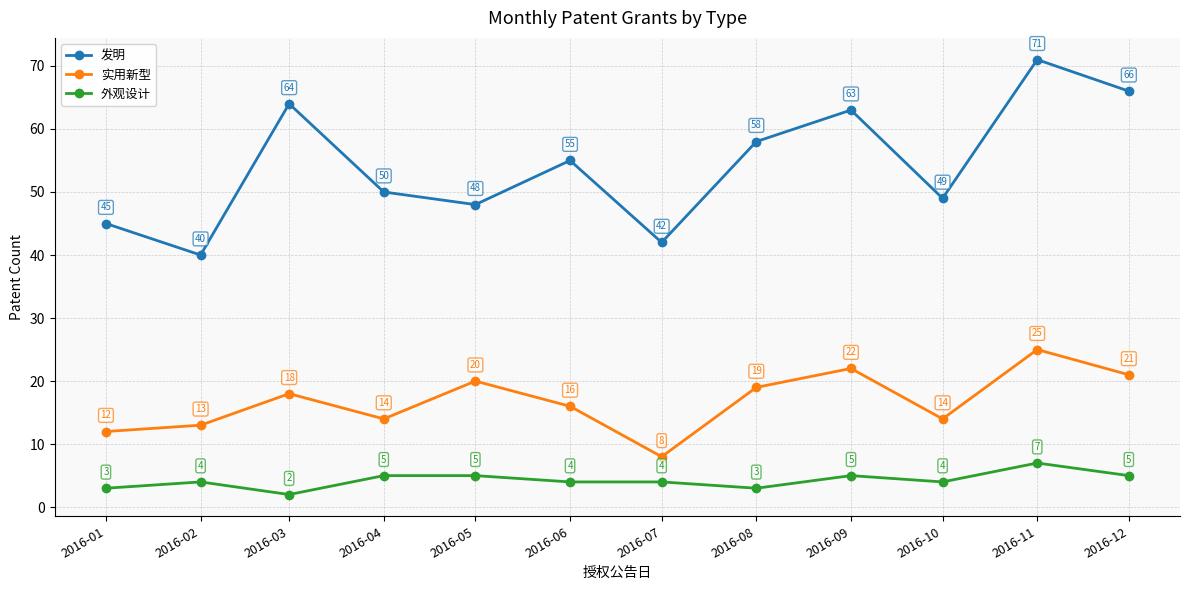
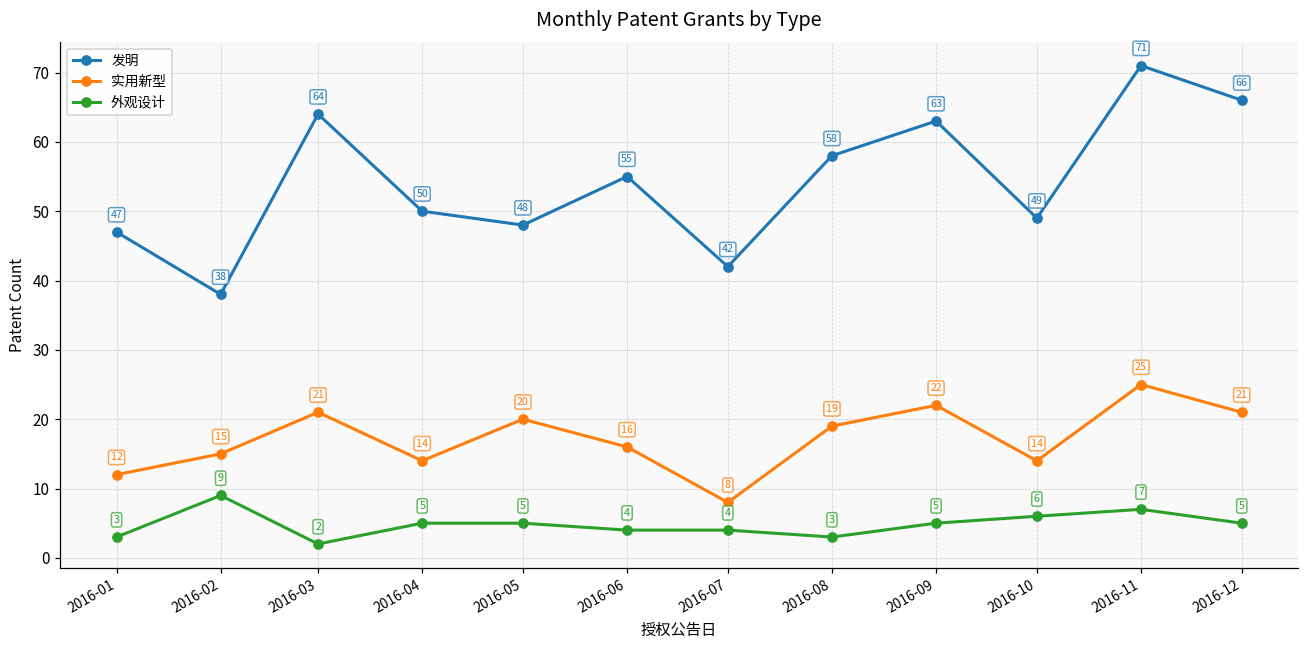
发明, 2016-01: 45 -> 47
发明, 2016-02: 40 -> 38
实用新型, 2016-02: 13 -> 15
外观设计, 2016-02: 4 -> 9
实用新型, 2016-03: 18 -> 21
外观设计, 2016-10: 4 -> 6
